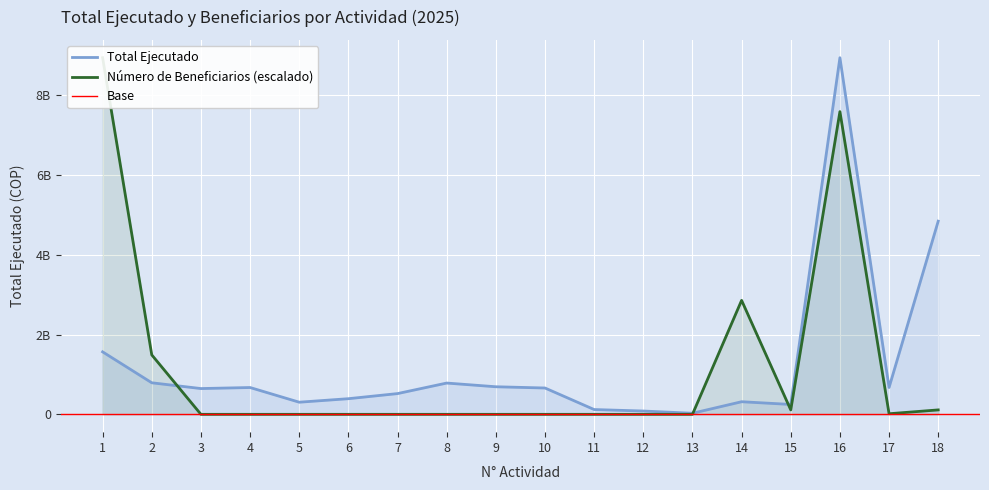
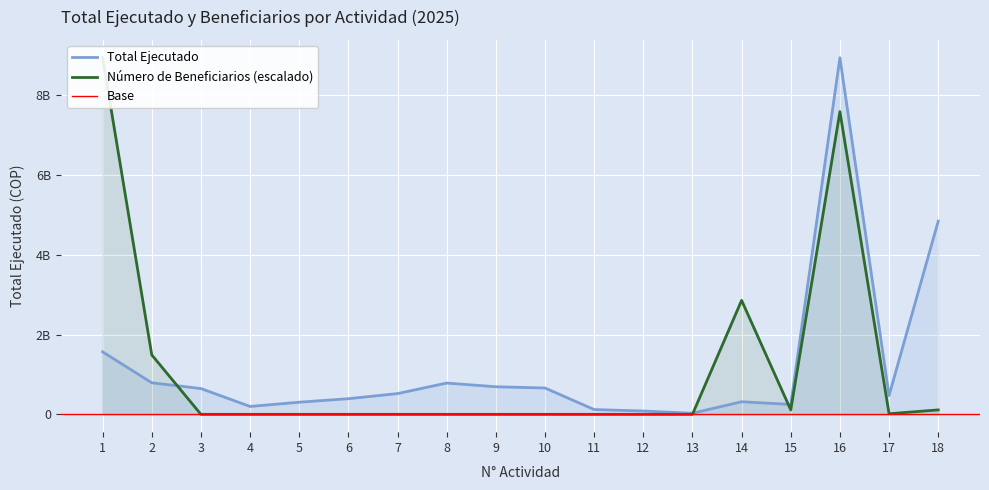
Total Ejecutado, 4: 700000000 -> 200000000
Total Ejecutado, 17: 700000000 -> 500000000
